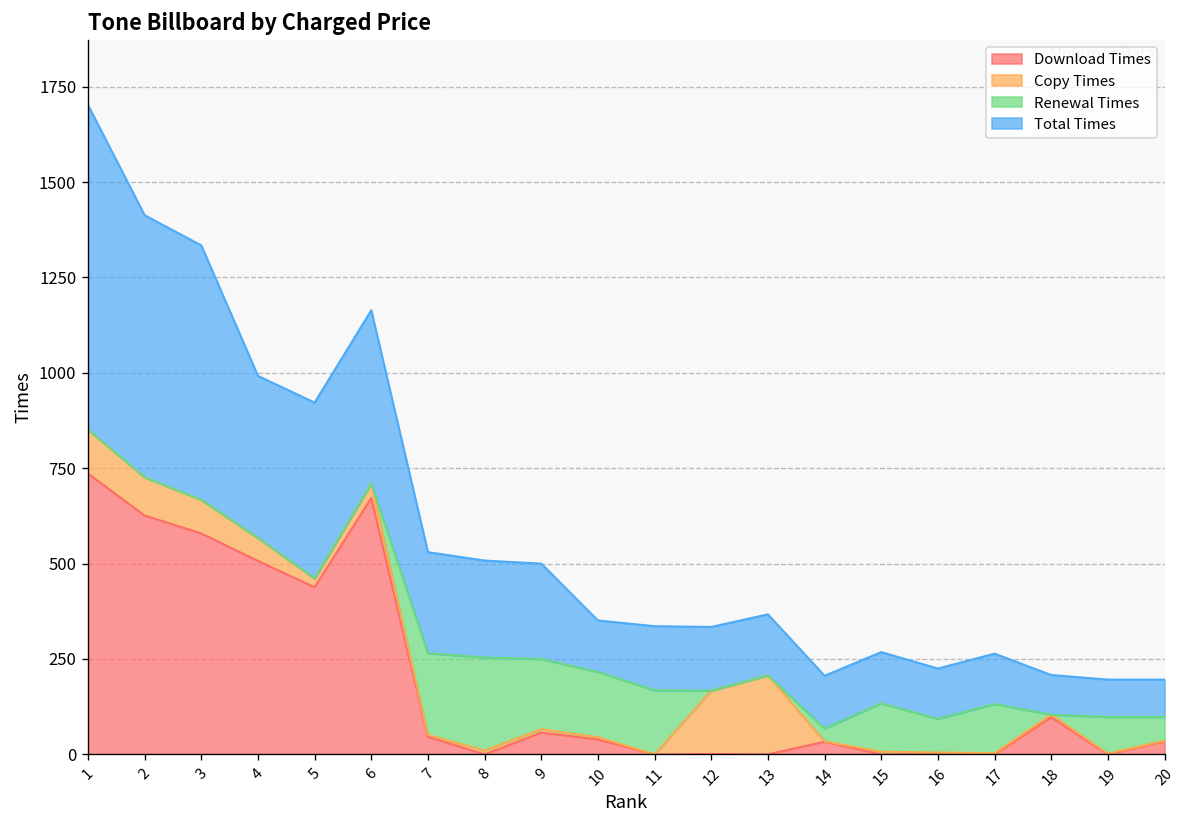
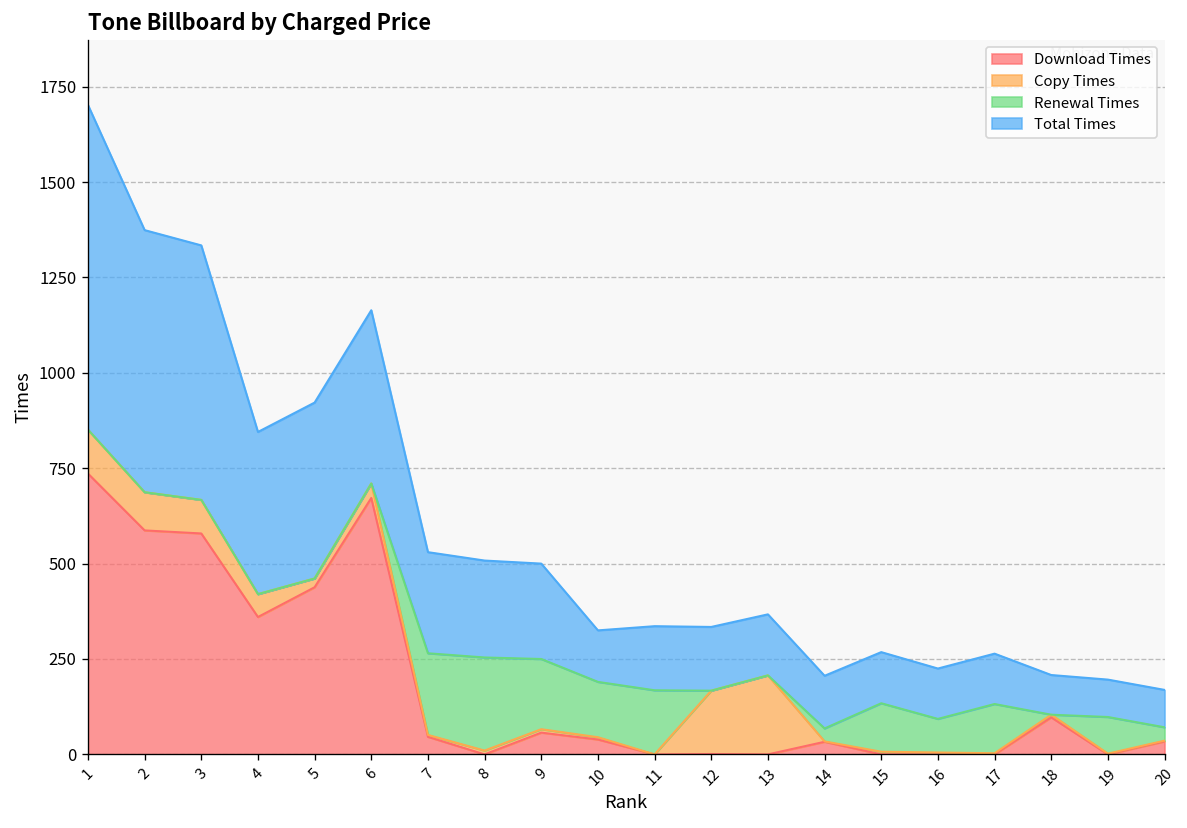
Download Times, 2: 630 -> 590
Download Times, 4: 510 -> 360
Renewal Times, 10: 170 -> 150
Renewal Times, 20: 60 -> 40
